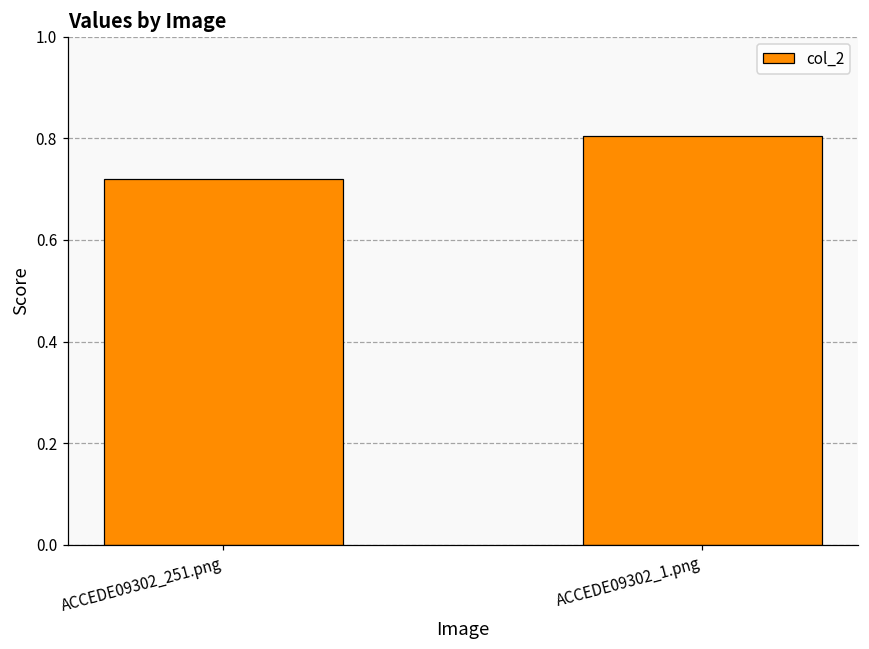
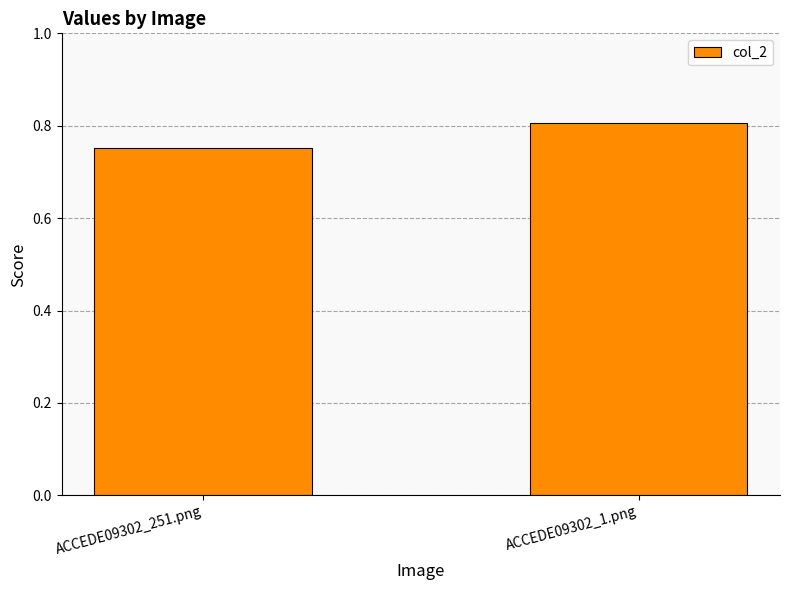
ACCEDE09302_251.png: 0.72 -> 0.75
